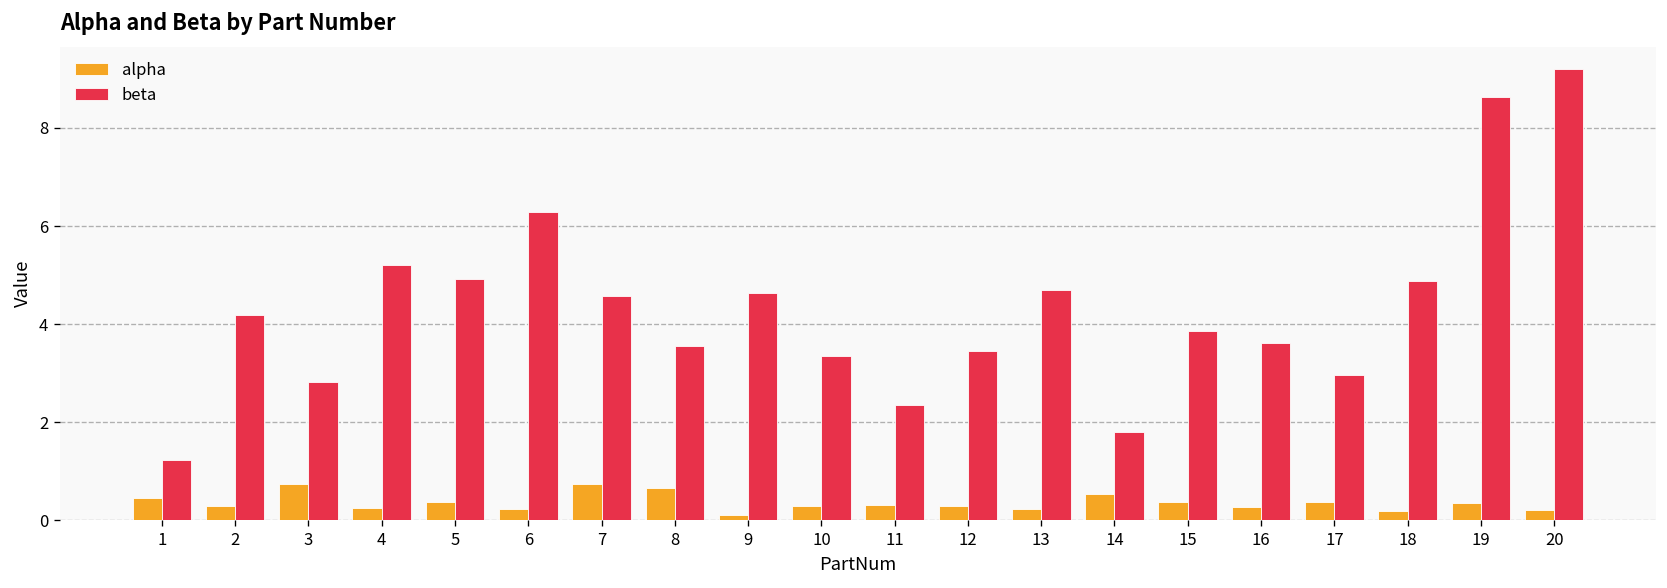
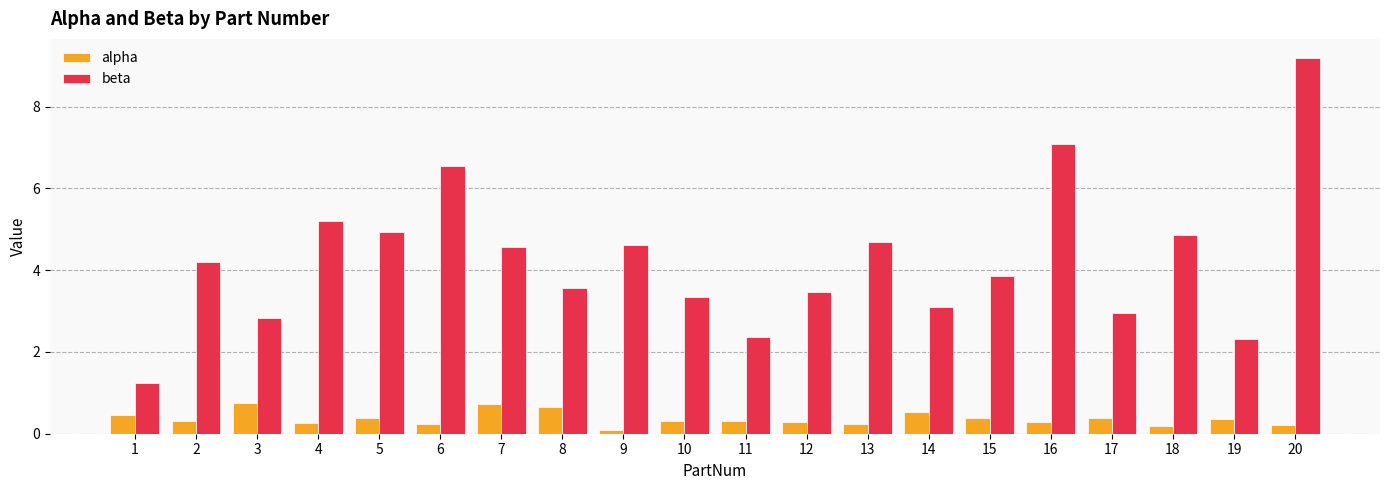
beta, 6: 6.3 -> 6.5
beta, 14: 1.8 -> 3.1
beta, 16: 3.6 -> 7.1
beta, 19: 8.6 -> 2.3
